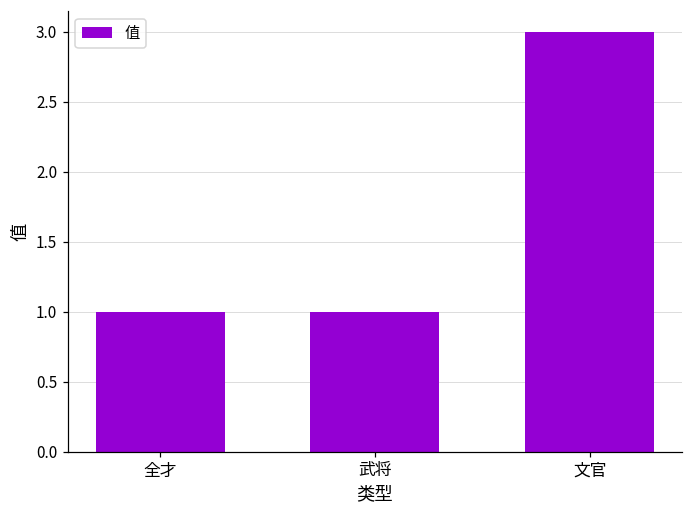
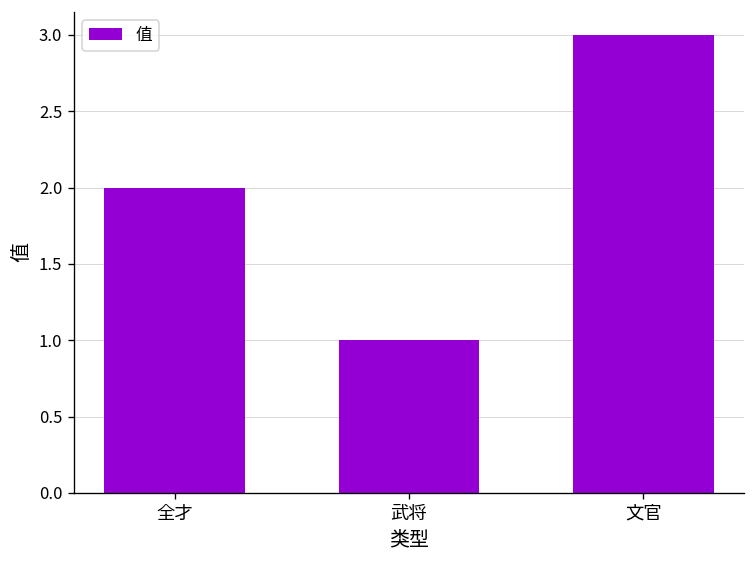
全才: 1 -> 2
